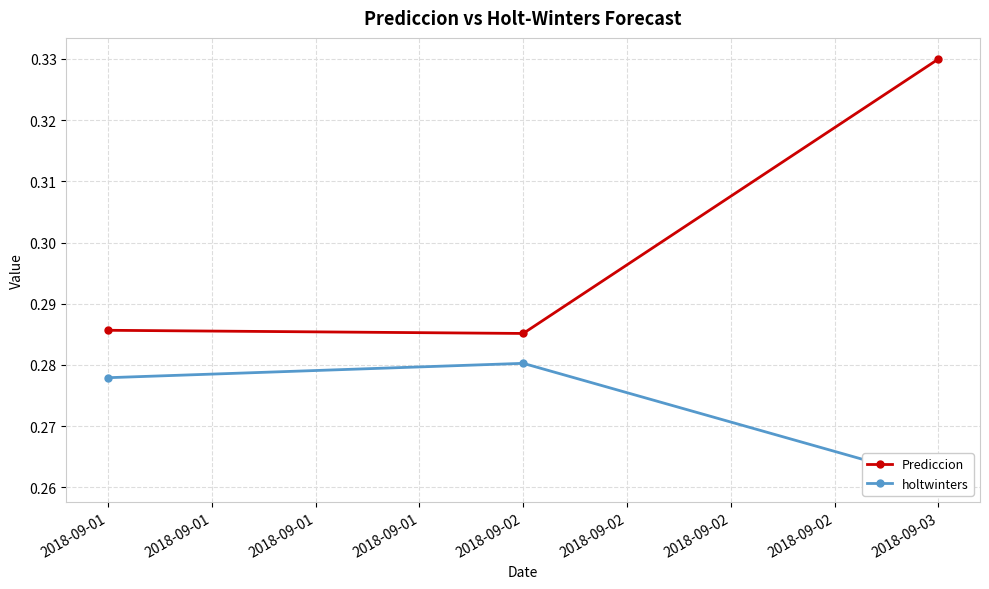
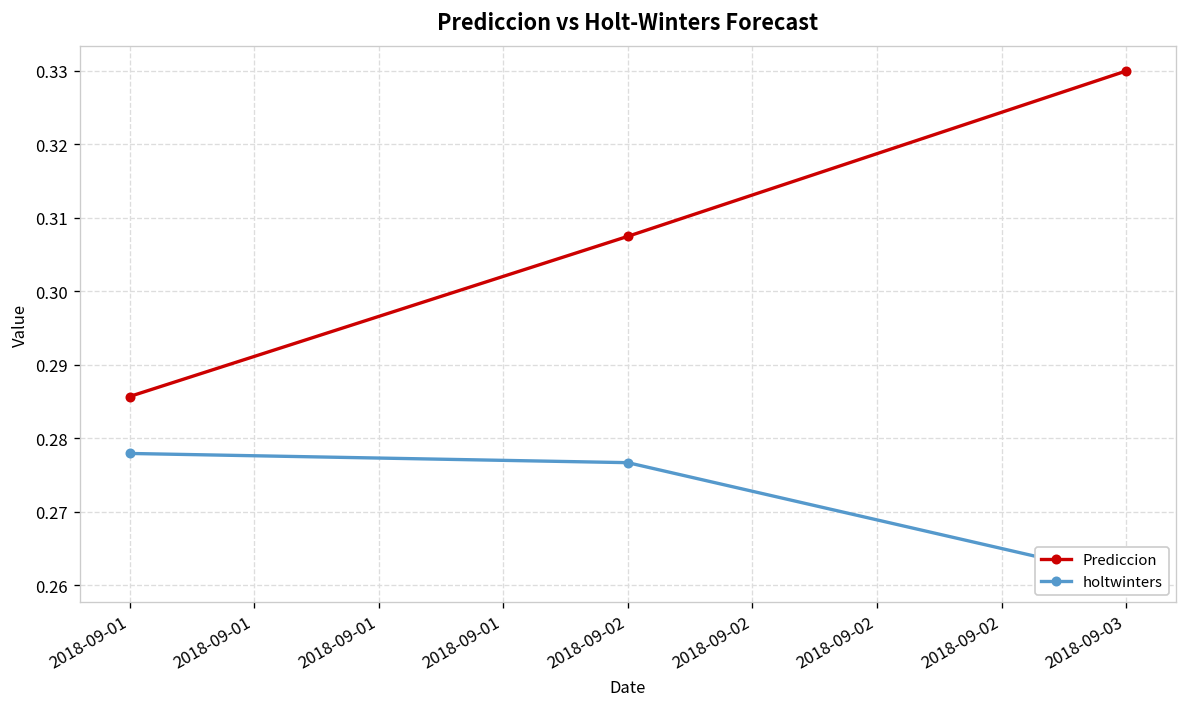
Prediccion, 2018-09-02: 0.285 -> 0.307
holtwinters, 2018-09-02: 0.280 -> 0.277
